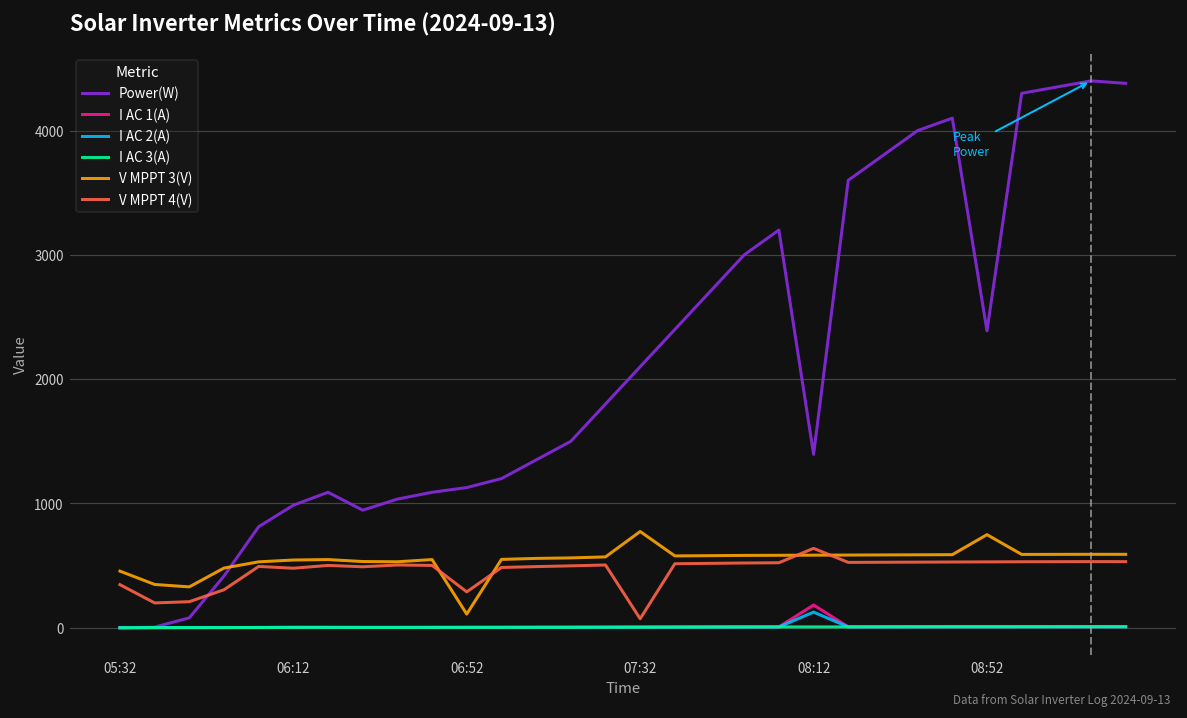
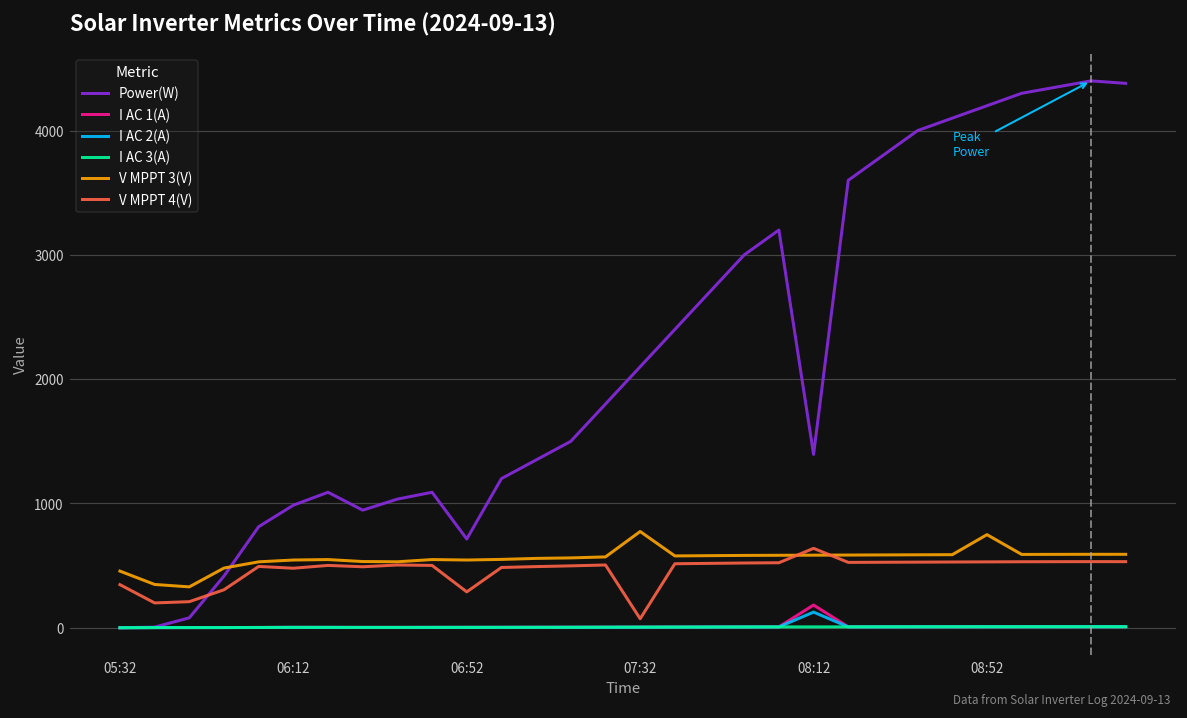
Power(W), 06:52: 1130 -> 710
V MPPT 3(V), 06:52: 110 -> 550
Power(W), 08:52: 2390 -> 4200
